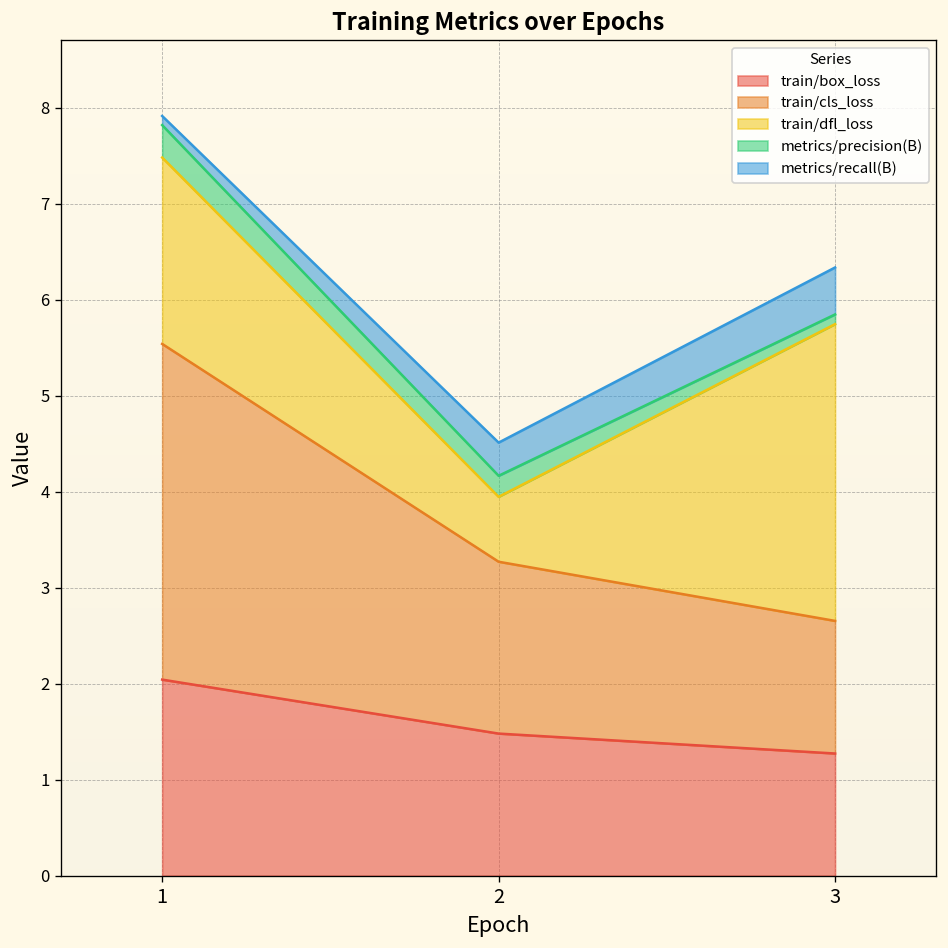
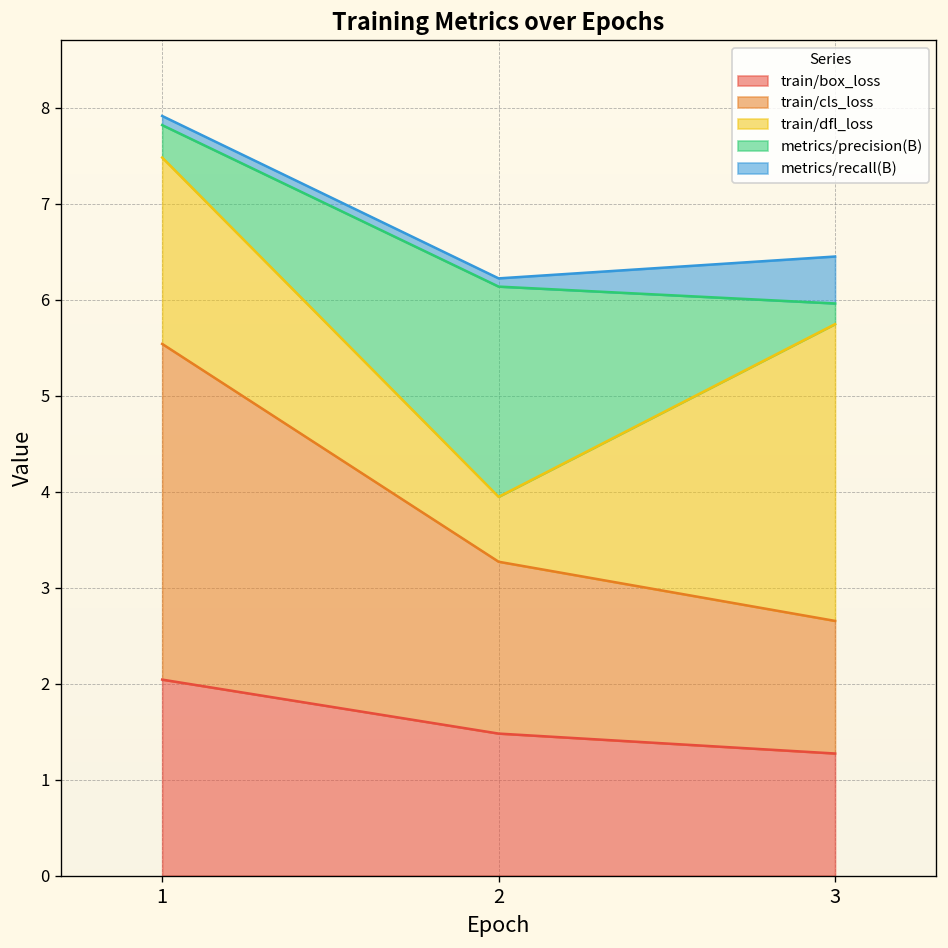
metrics/precision(B), 2: 0.2 -> 2.2
metrics/recall(B), 2: 0.3 -> 0.1
metrics/precision(B), 3: 0.1 -> 0.2
